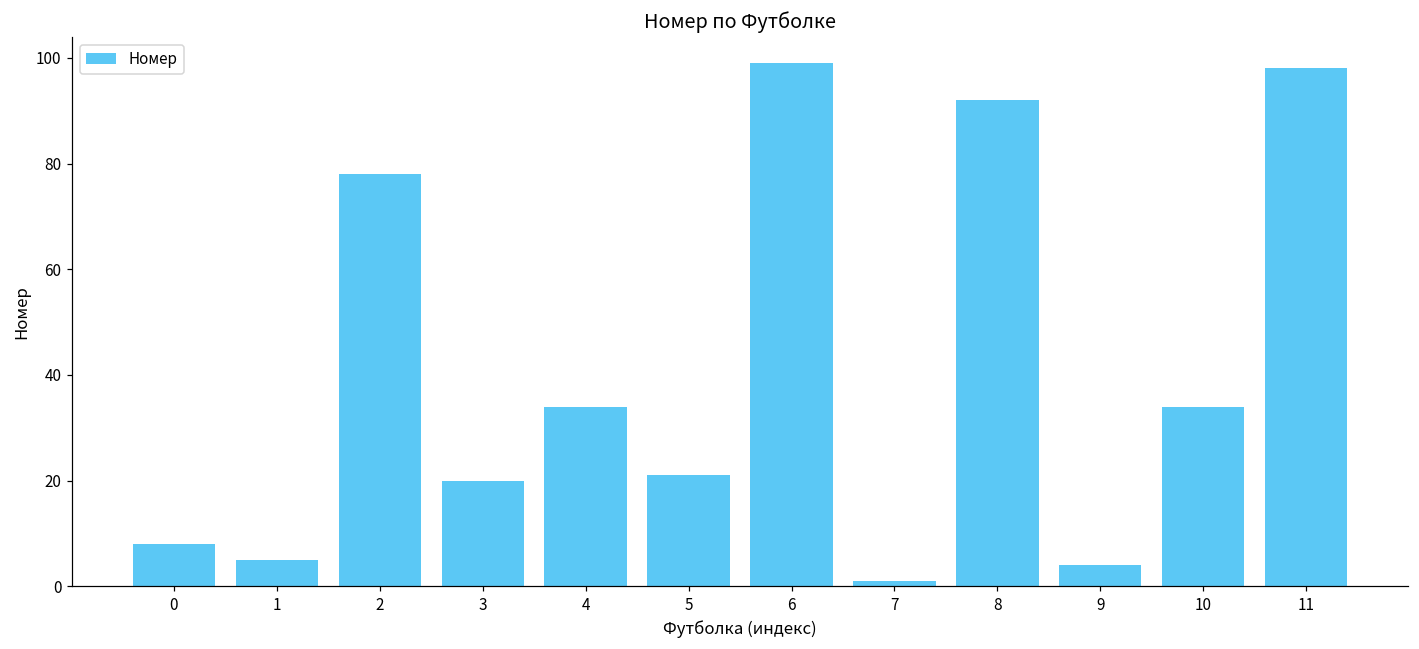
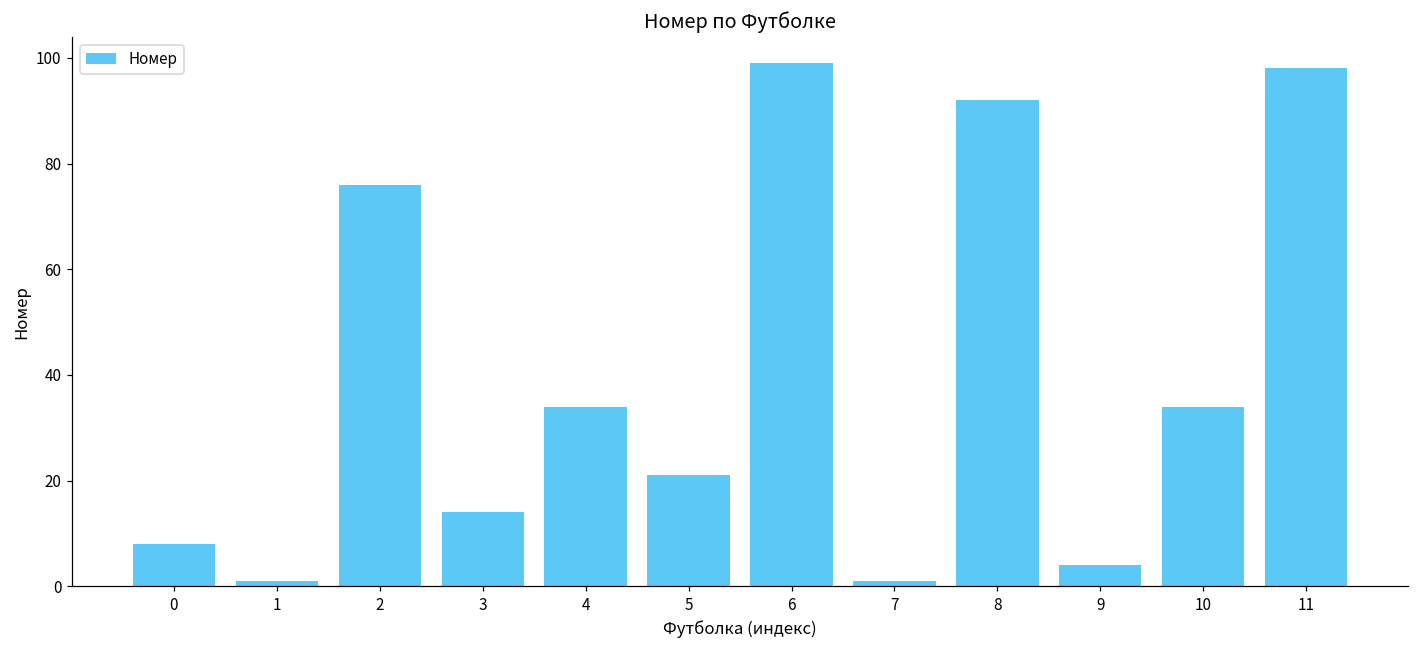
1: 5 -> 1
2: 78 -> 76
3: 20 -> 14
